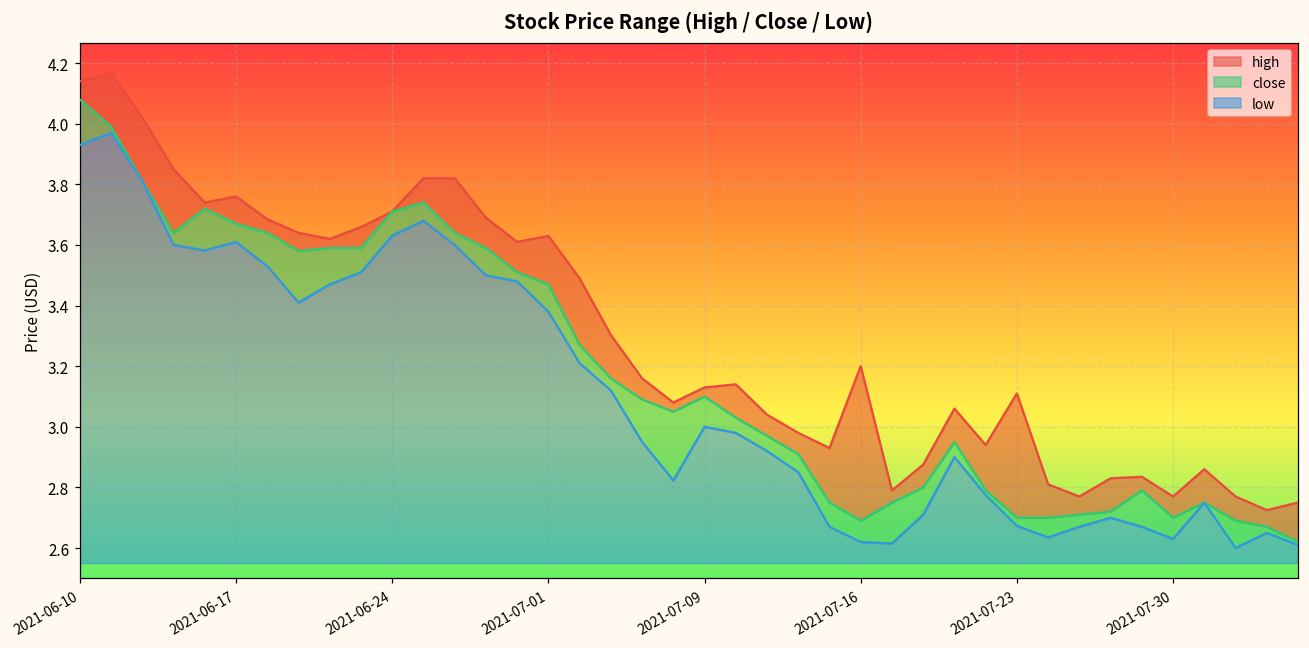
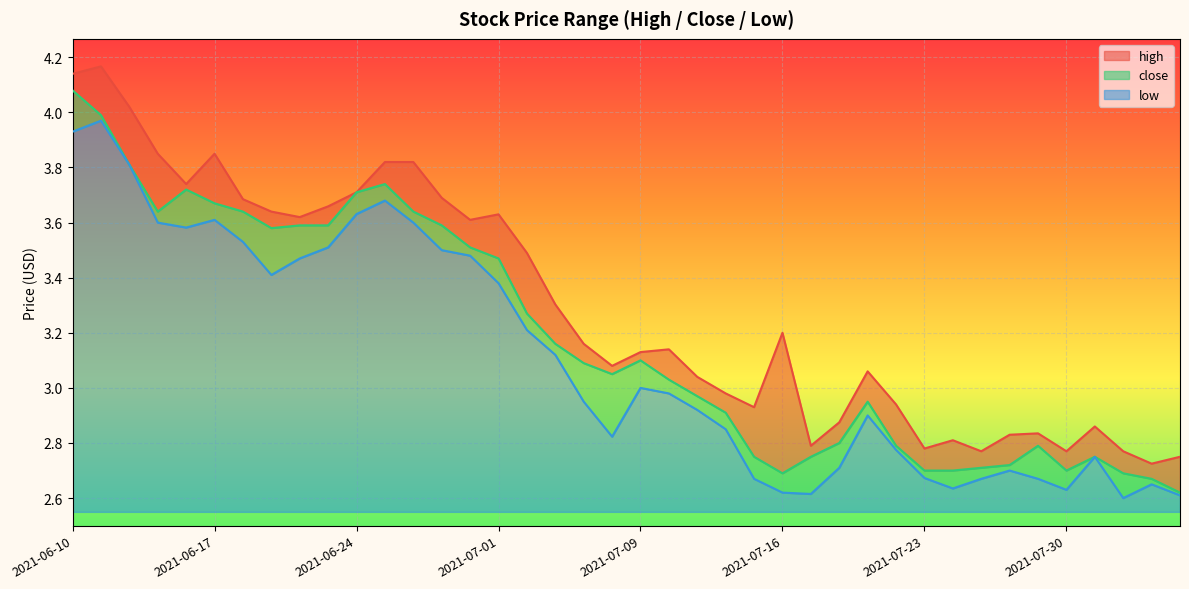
high, 2021-06-17: 3.76 -> 3.85
high, 2021-07-23: 3.11 -> 2.78
